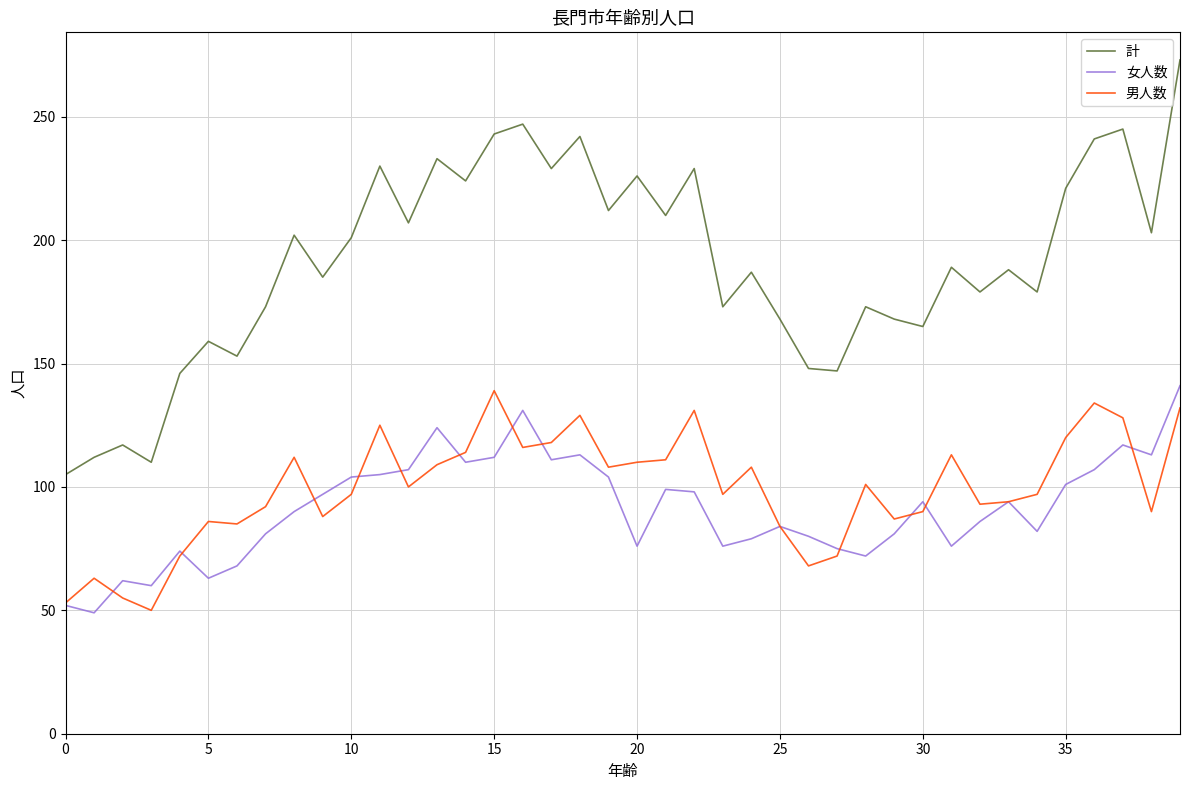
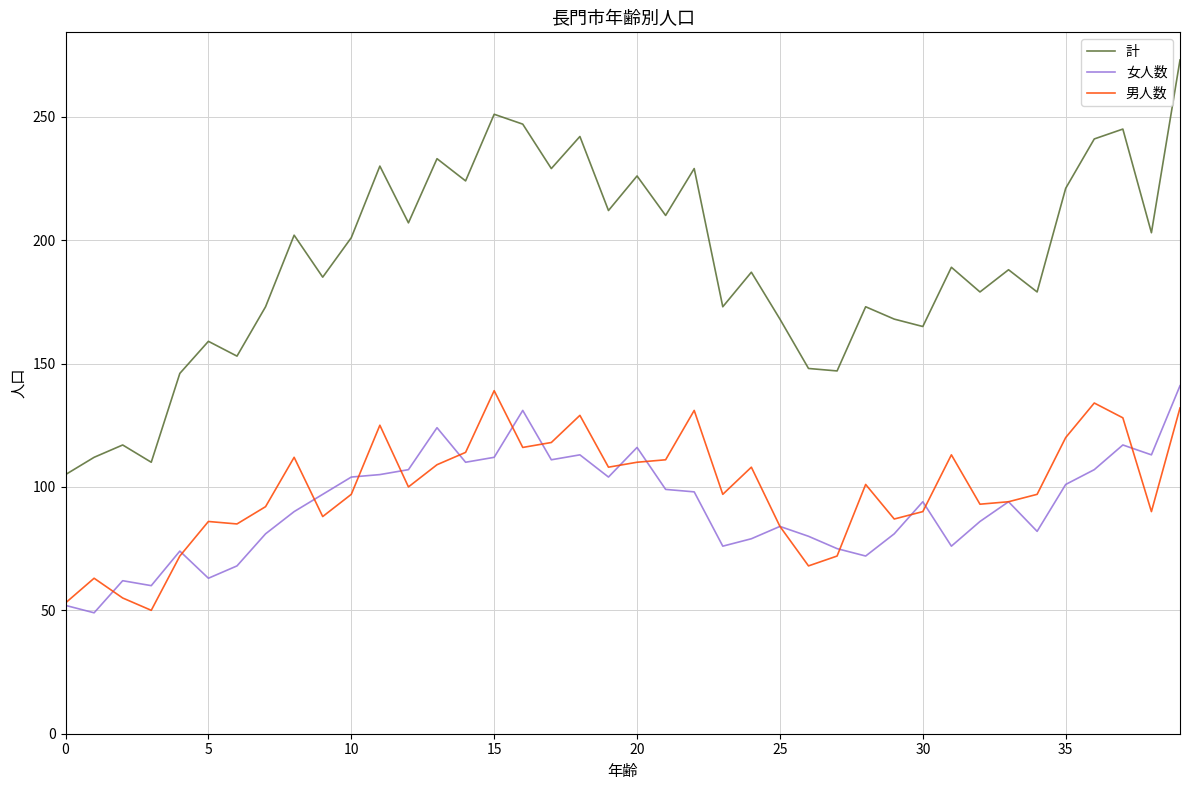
計, 15: 243 -> 251
女人数, 20: 76 -> 116
